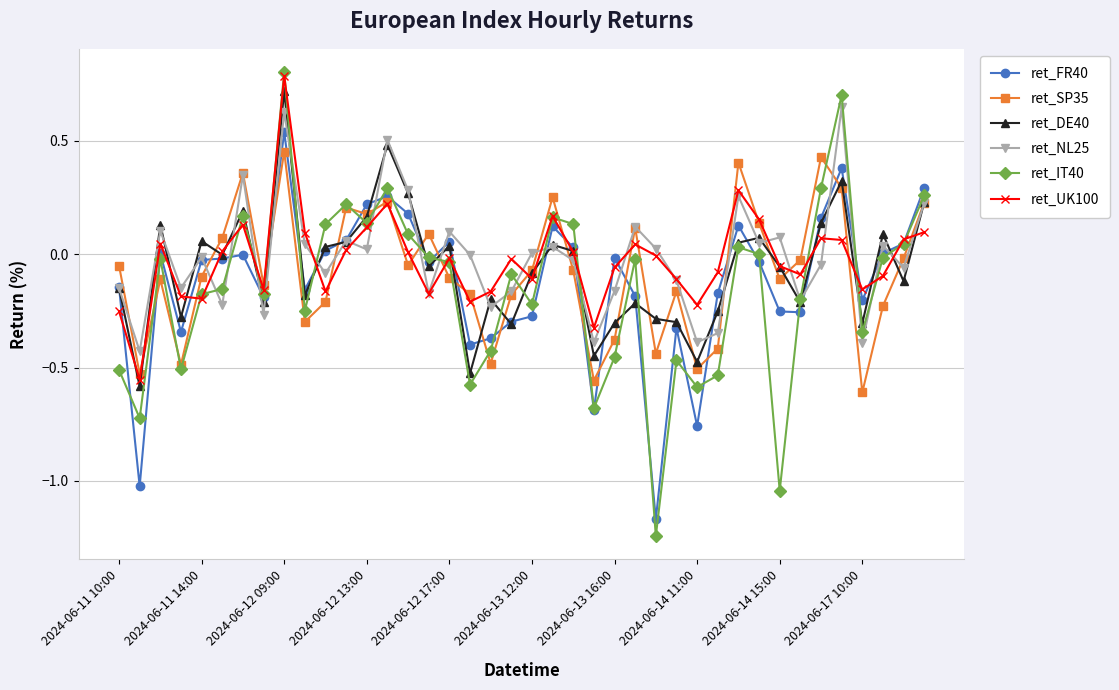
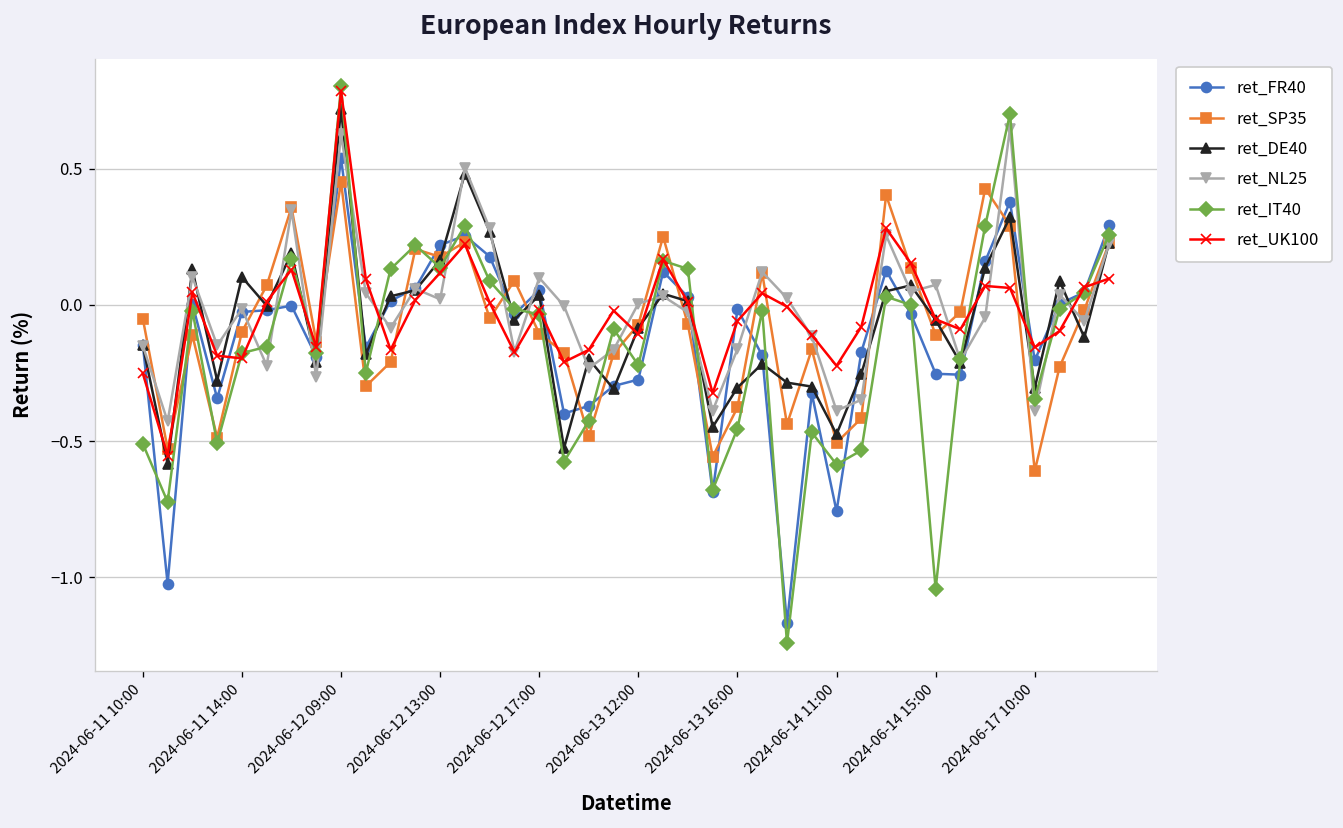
ret_DE40, 2024-06-11 14:00: 0.06 -> 0.10
